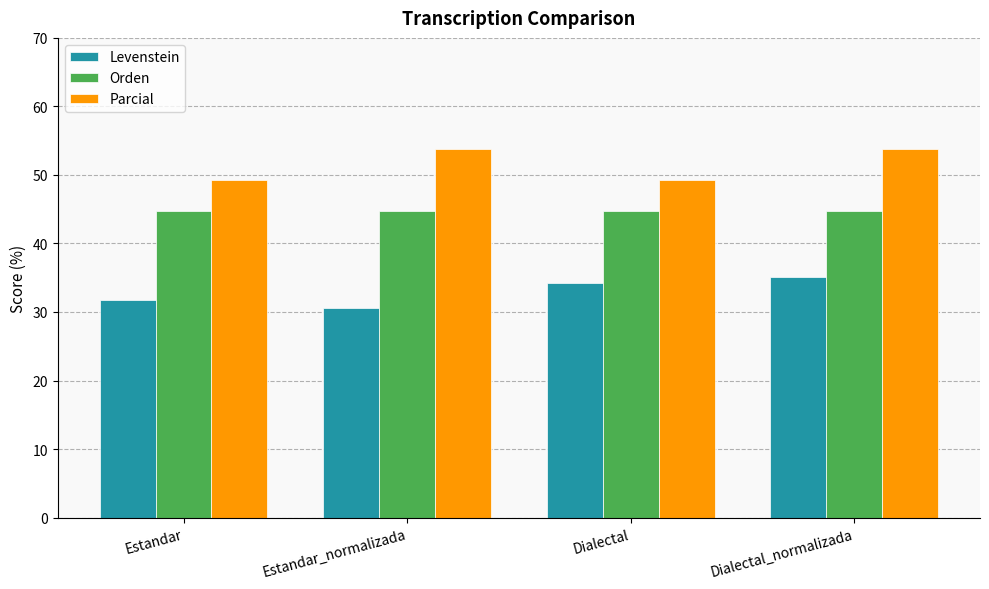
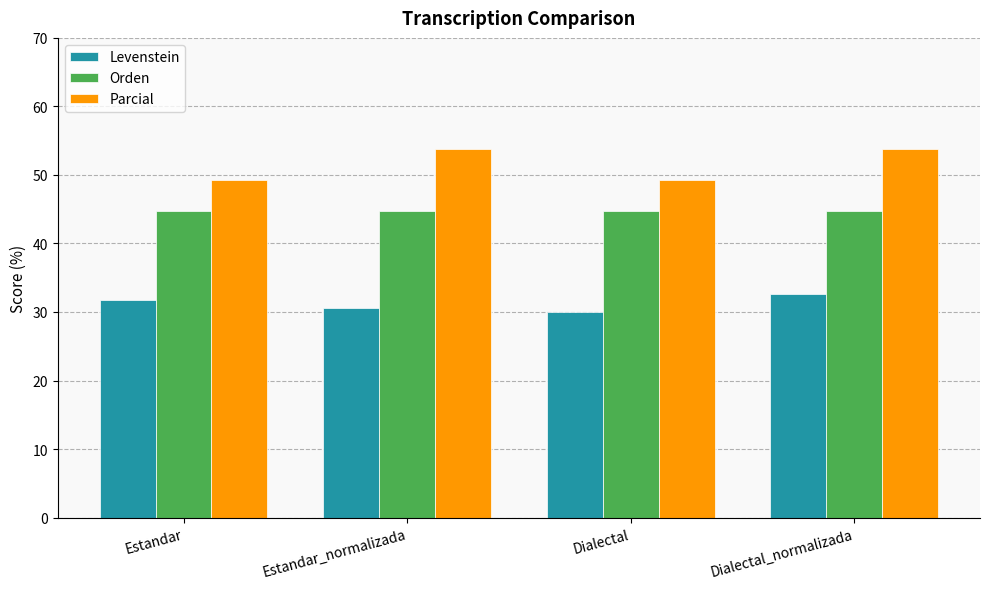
Levenstein, Dialectal: 34 -> 30
Levenstein, Dialectal_normalizada: 35 -> 33
